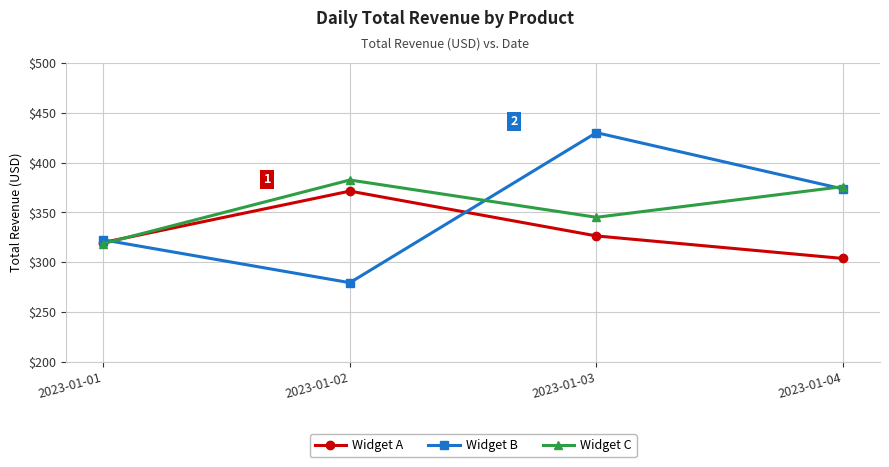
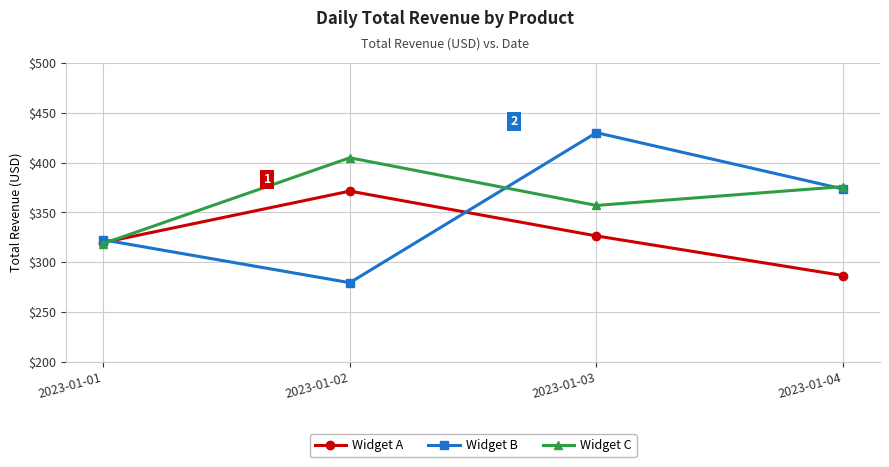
Widget C, 2023-01-02: $380 -> $400
Widget C, 2023-01-03: $350 -> $360
Widget A, 2023-01-04: $300 -> $290
